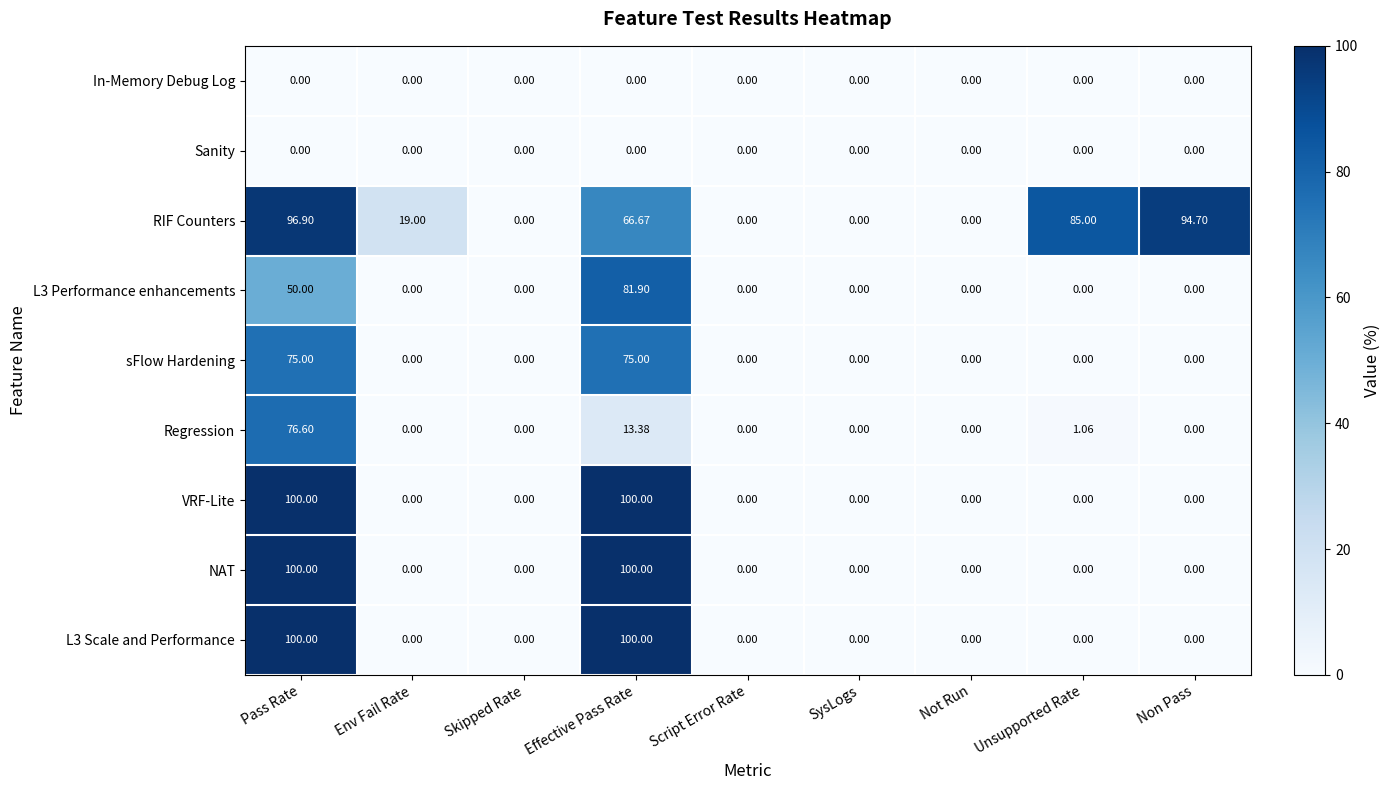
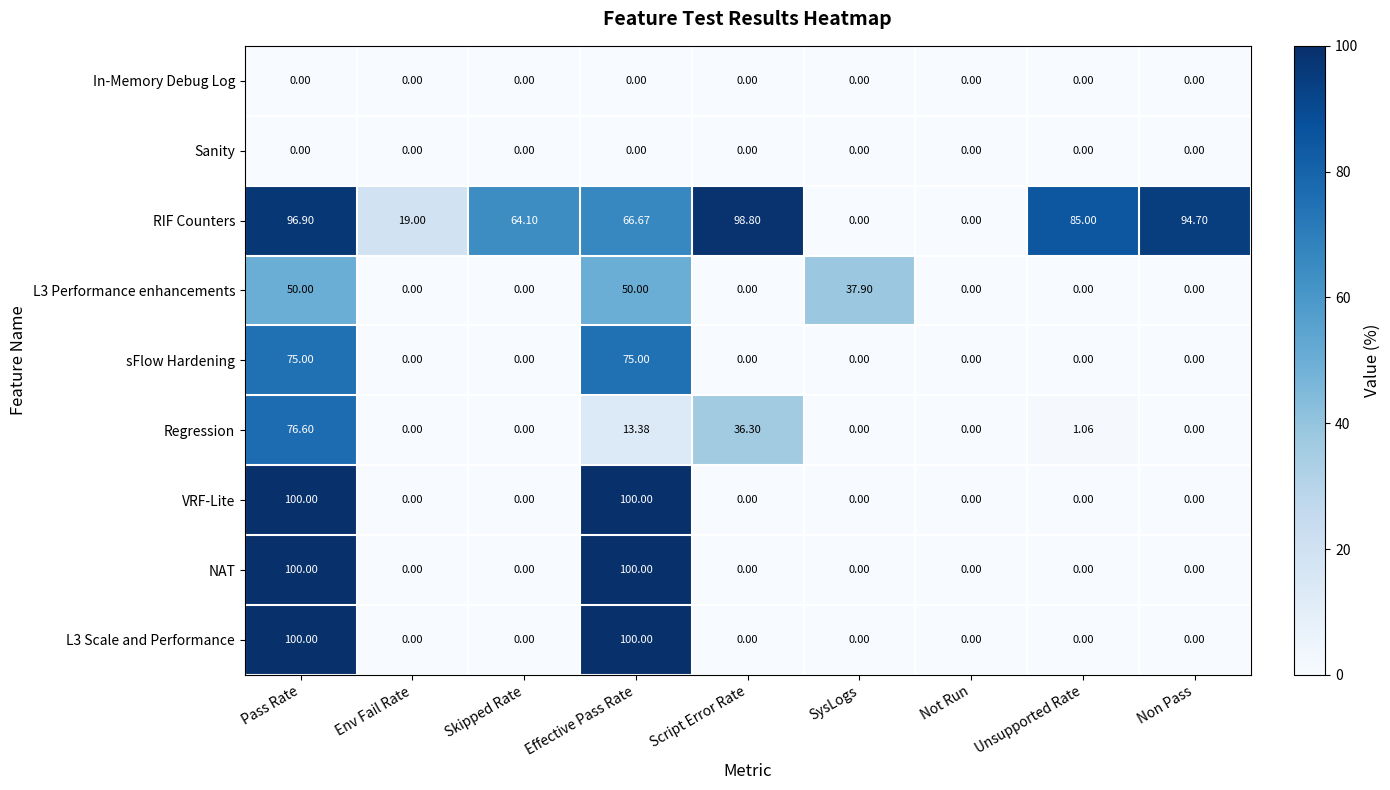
RIF Counters, Skipped Rate: 0.00 -> 64.10
RIF Counters, Script Error Rate: 0.00 -> 98.80
L3 Performance enhancements, Effective Pass Rate: 81.90 -> 50.00
L3 Performance enhancements, SysLogs: 0.00 -> 37.90
Regression, Script Error Rate: 0.00 -> 36.30
